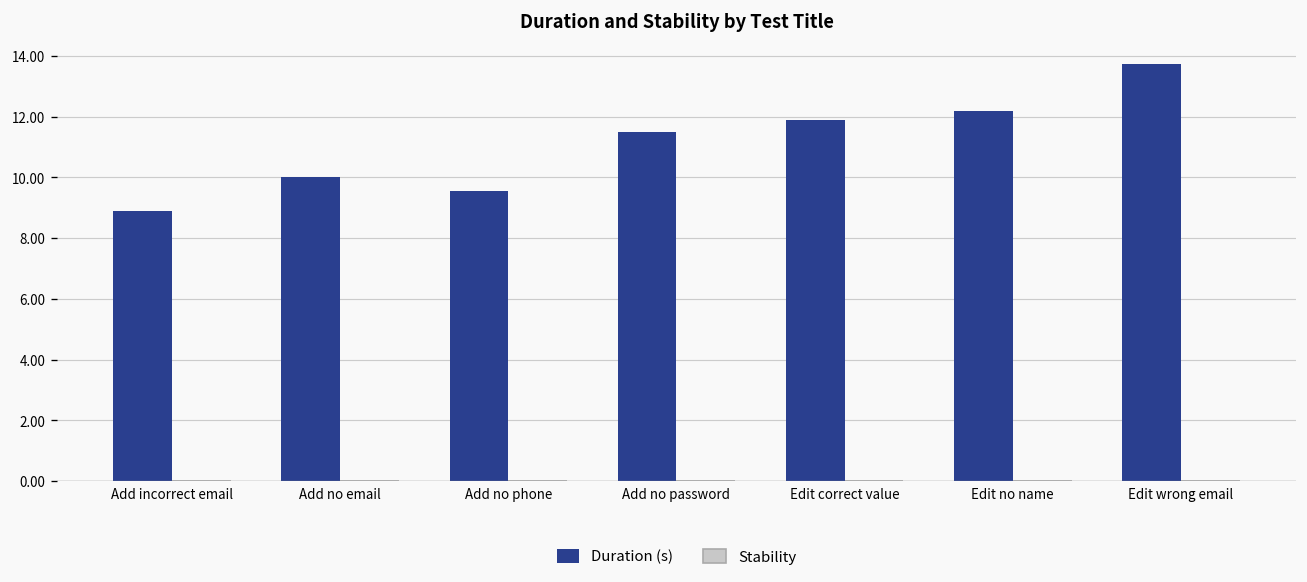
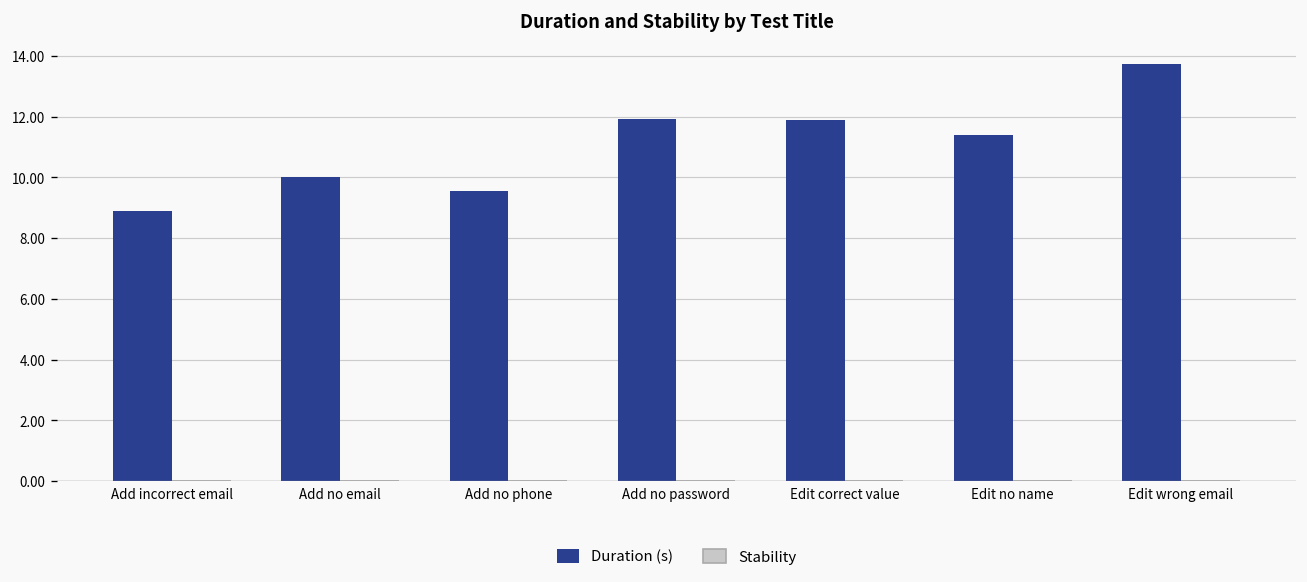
Duration (s), Add no password: 11.5 -> 11.9
Duration (s), Edit no name: 12.2 -> 11.4
